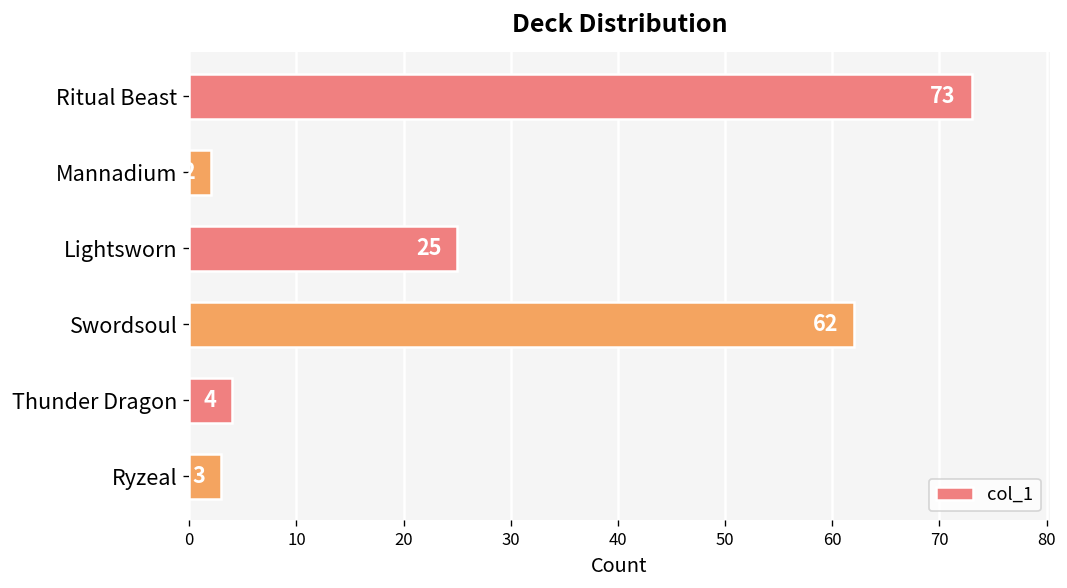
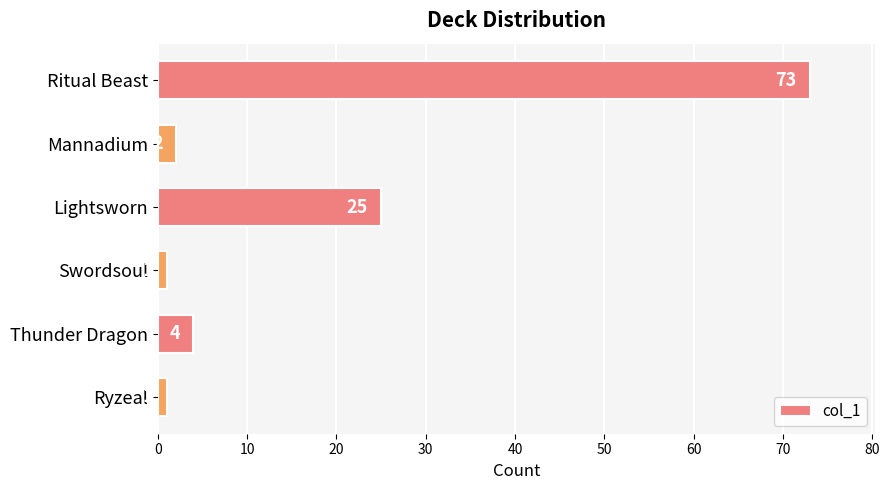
Swordsoul: 62 -> 1
Ryzeal: 3 -> 1
